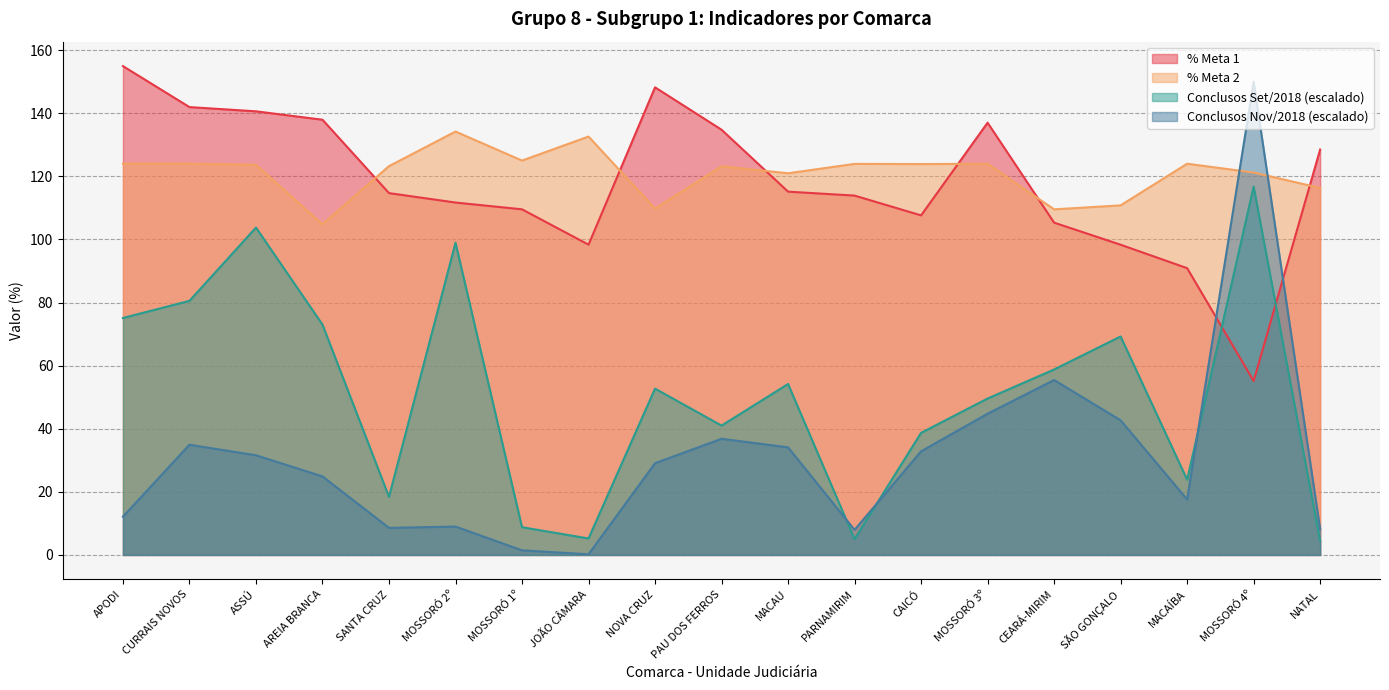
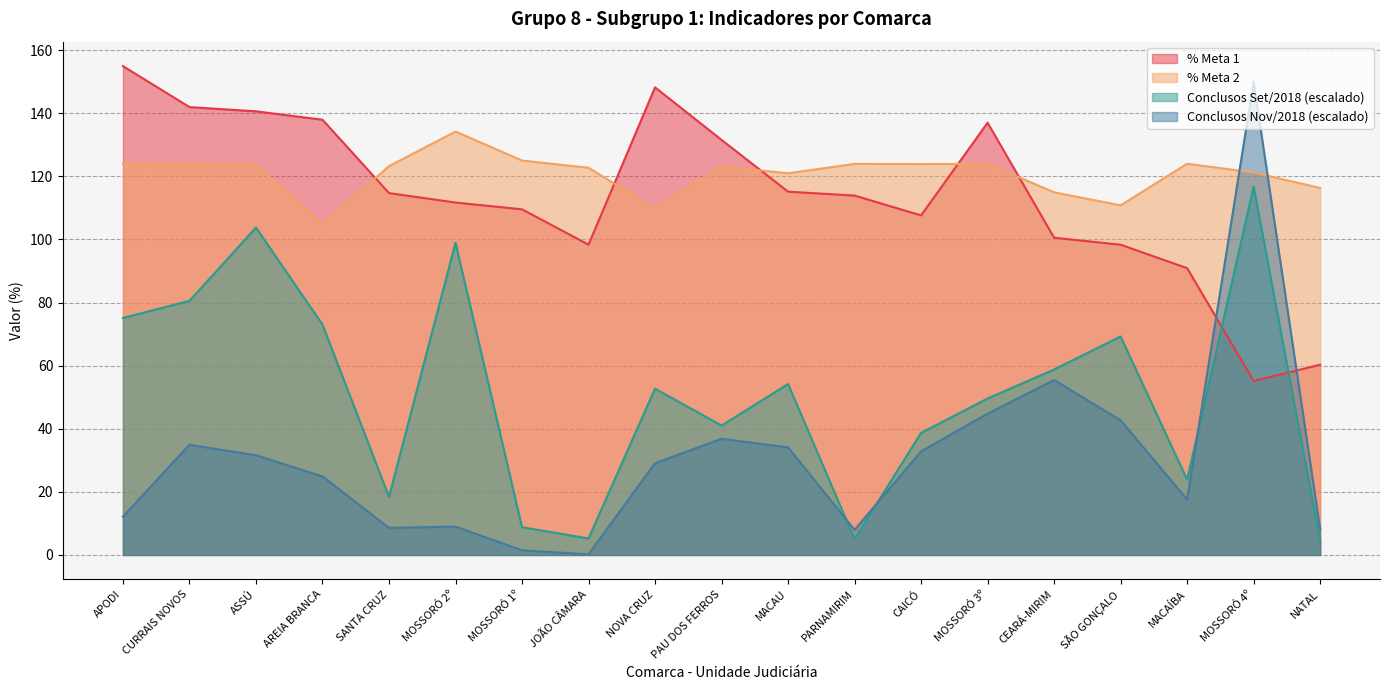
% Meta 2, JOÃO CÂMARA: 133 -> 123
% Meta 1, PAU DOS FERROS: 135 -> 132
% Meta 1, CEARÁ-MIRIM: 105 -> 101
% Meta 2, CEARÁ-MIRIM: 110 -> 115
% Meta 1, NATAL: 129 -> 60
